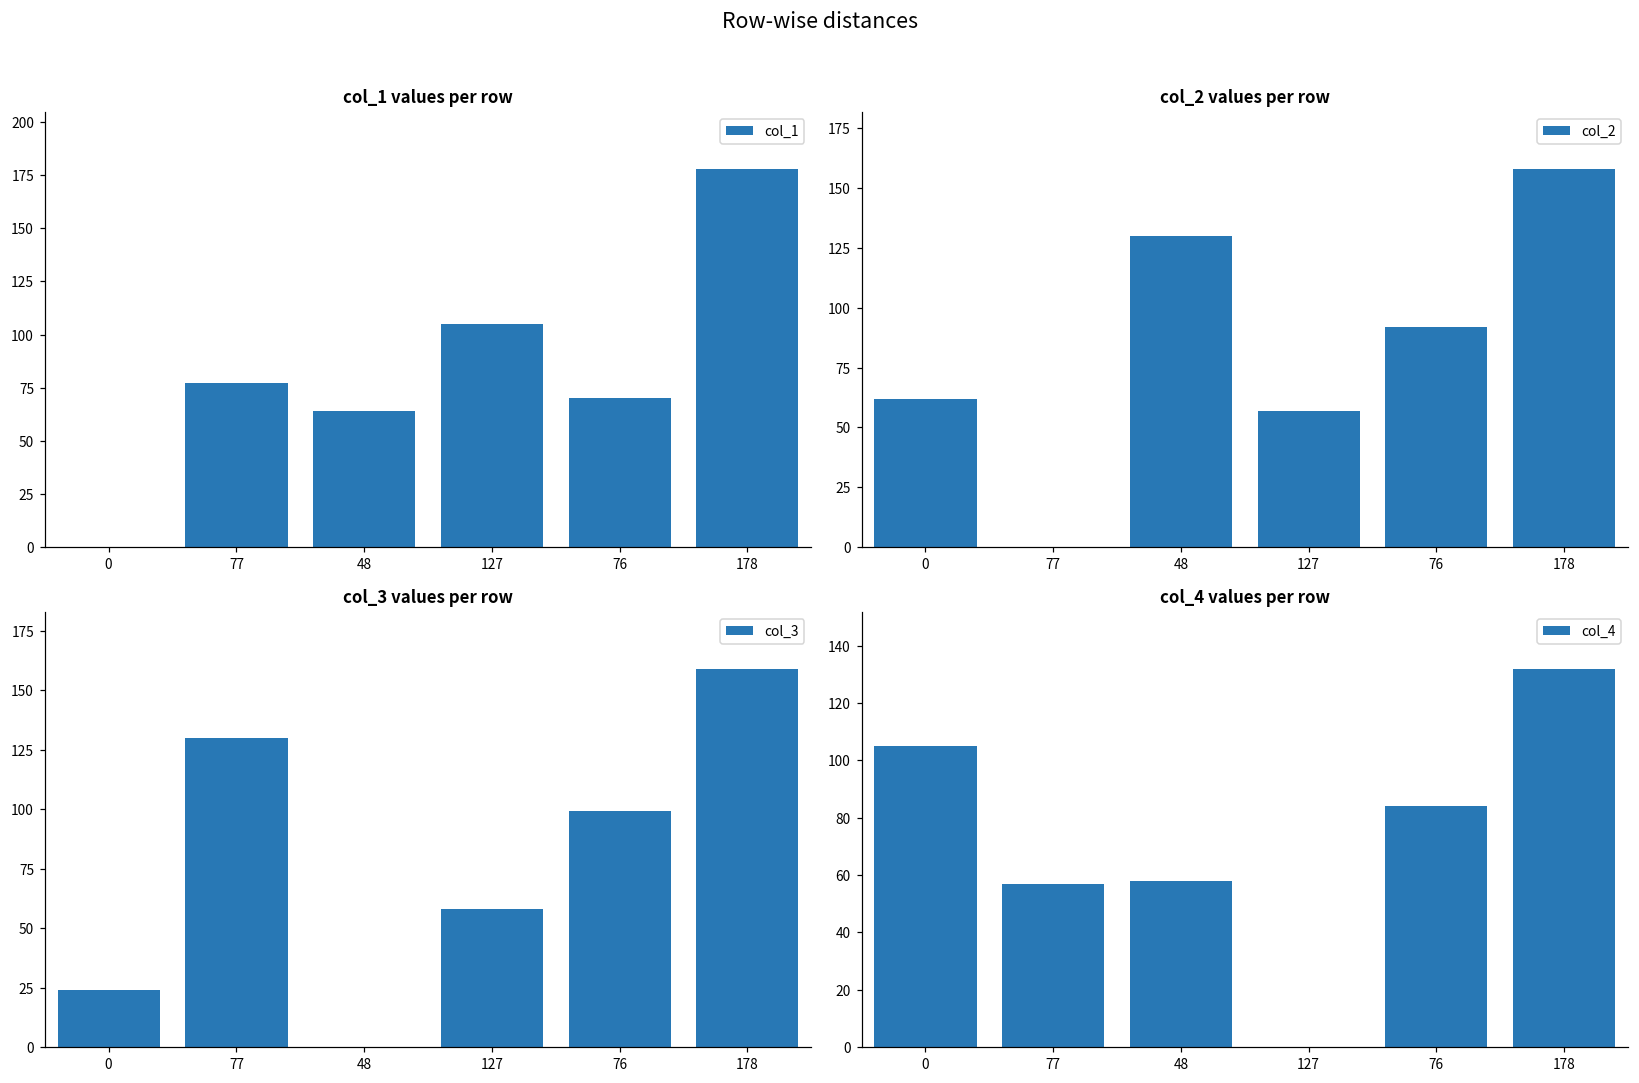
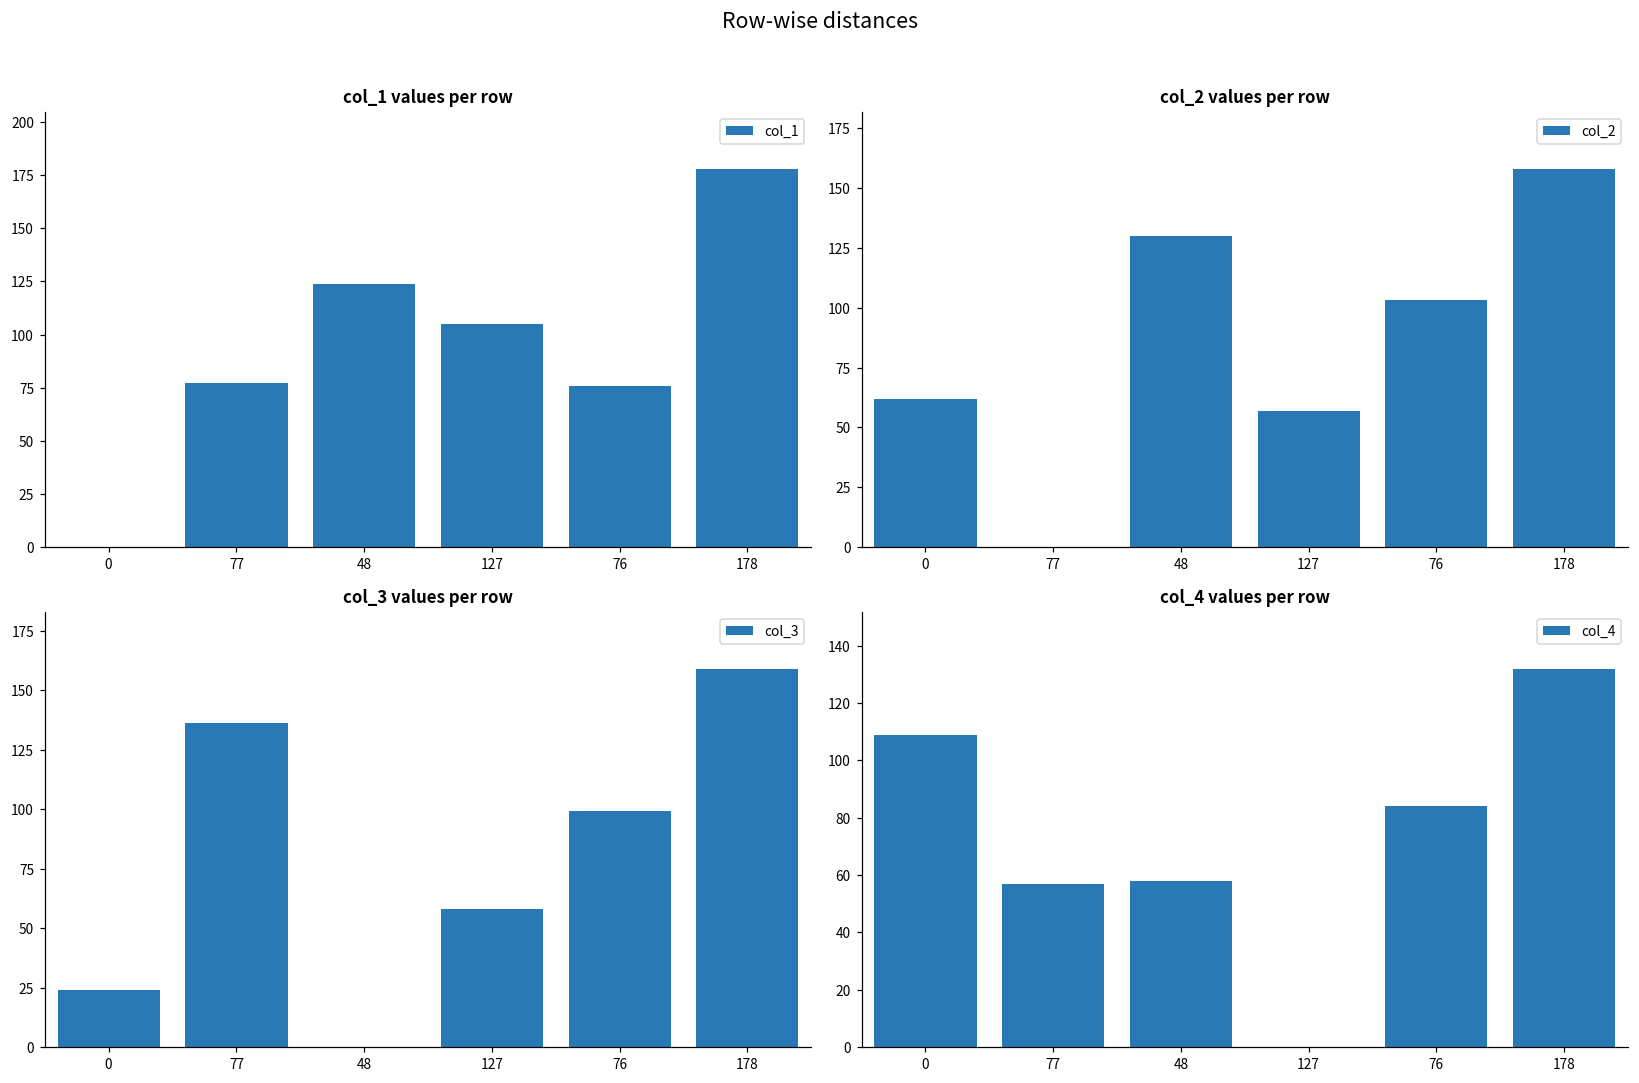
col_1 values per row, 48: 64 -> 124
col_1 values per row, 76: 70 -> 76
col_2 values per row, 76: 92 -> 103
col_3 values per row, 77: 130 -> 136
col_4 values per row, 0: 105 -> 109
